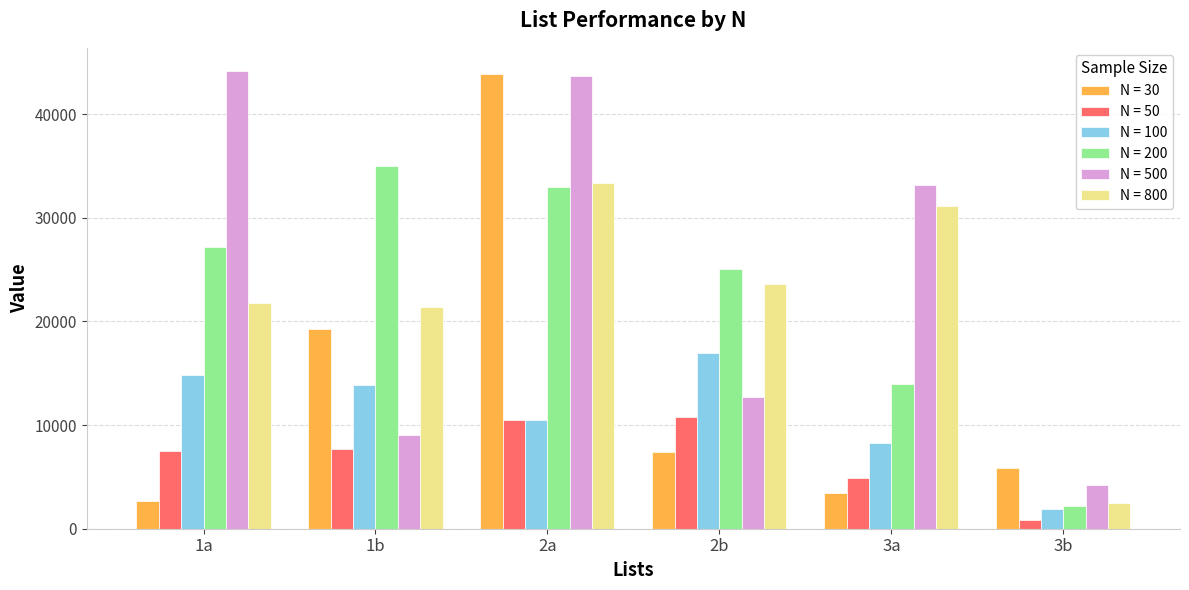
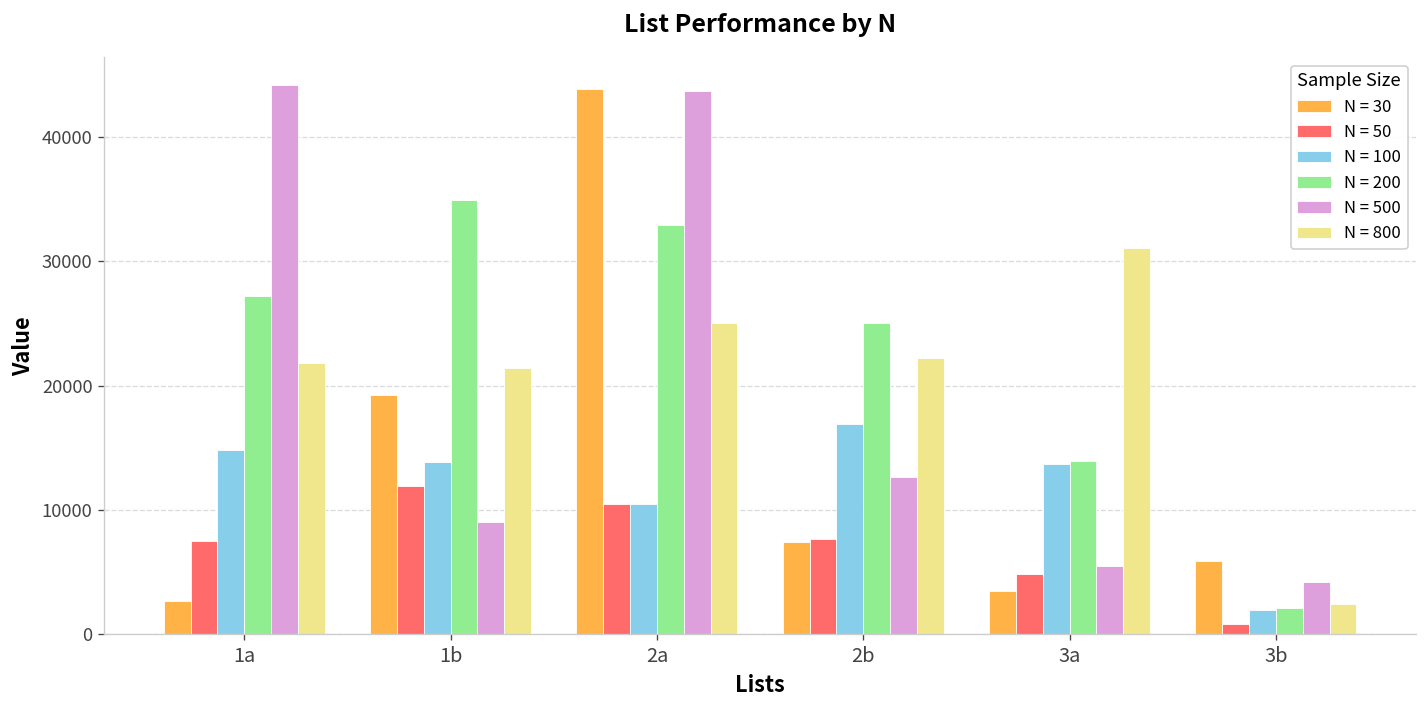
N = 50, 1b: 7700 -> 12000
N = 800, 2a: 33400 -> 25100
N = 50, 2b: 10800 -> 7700
N = 800, 2b: 23600 -> 22200
N = 100, 3a: 8300 -> 13700
N = 500, 3a: 33100 -> 5500
